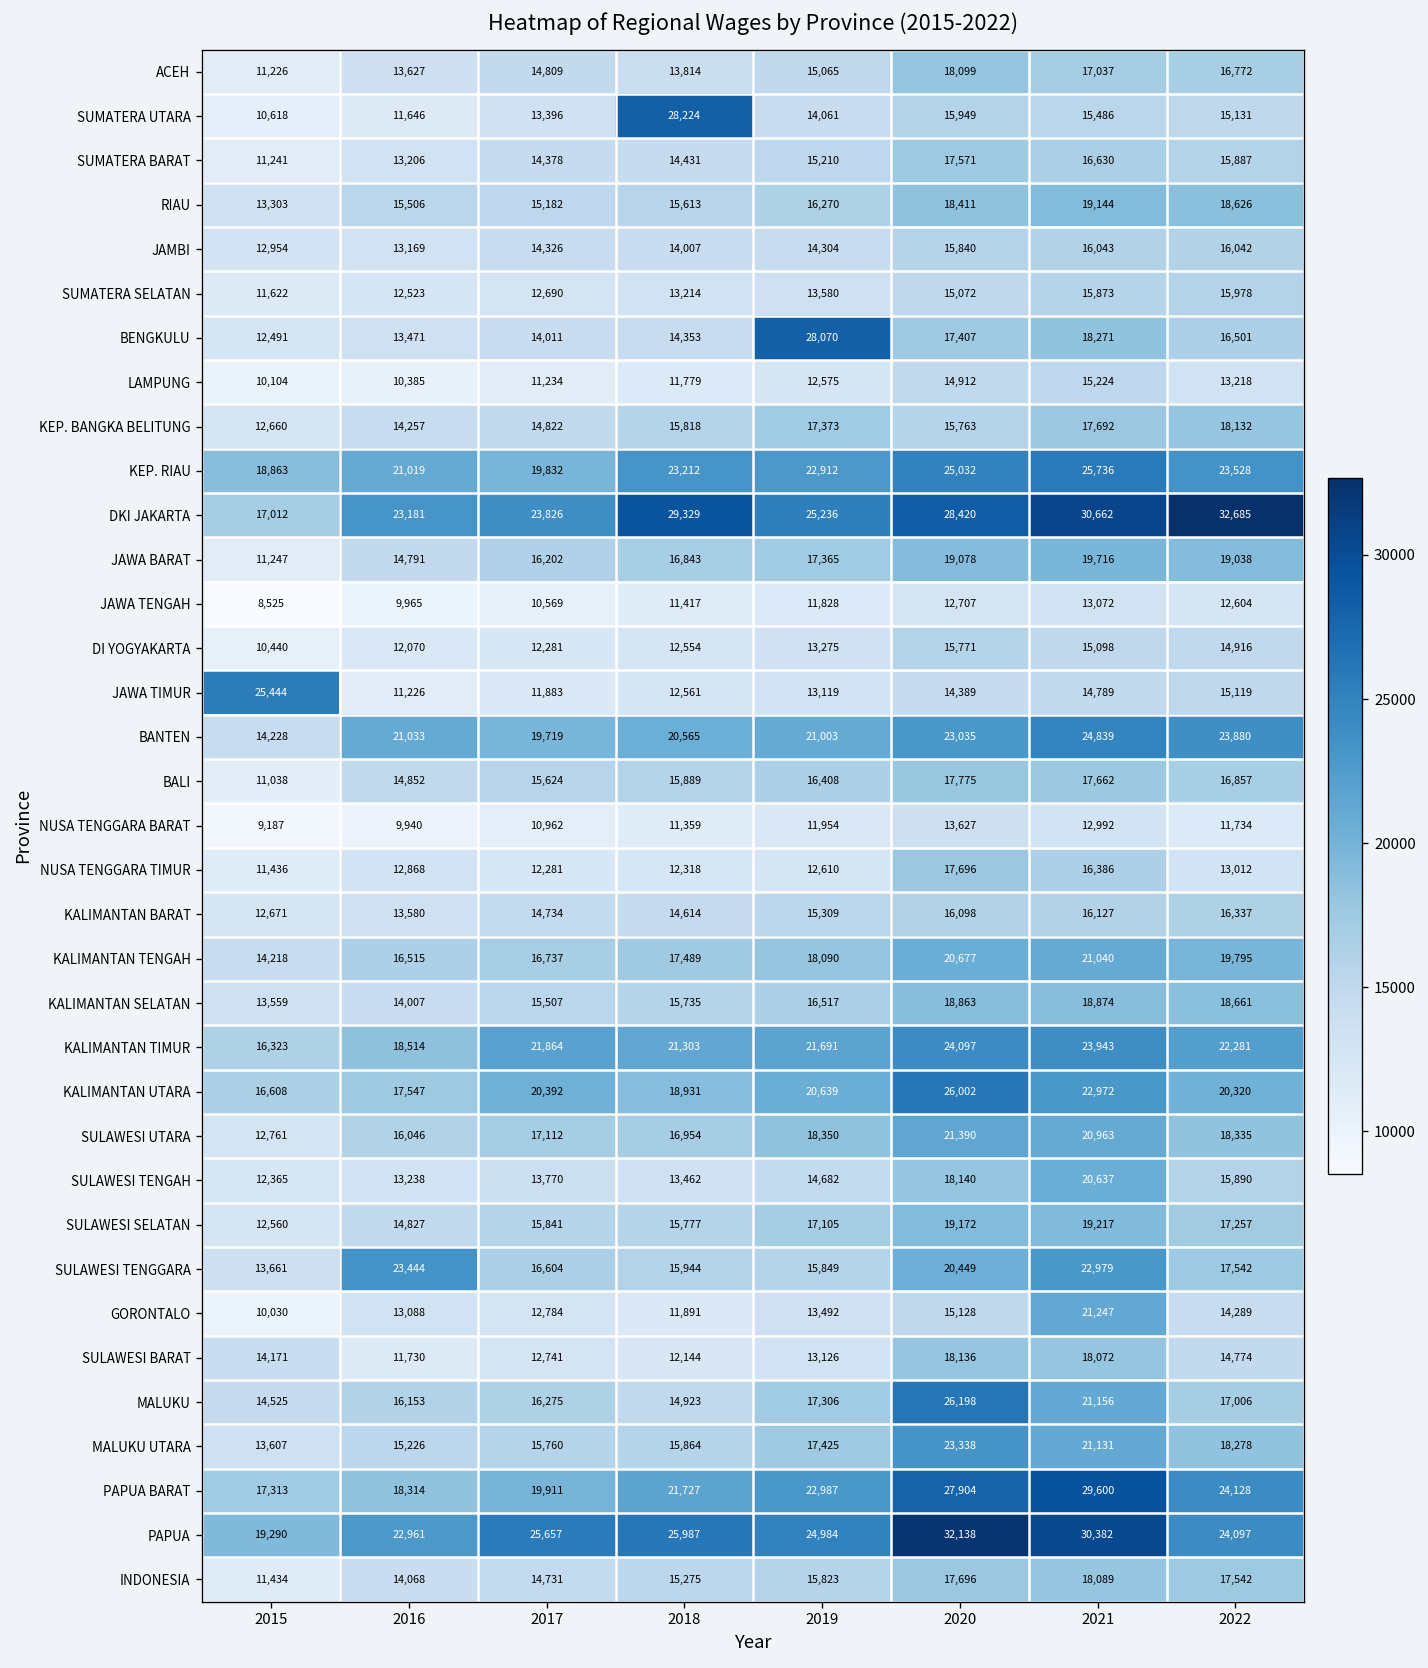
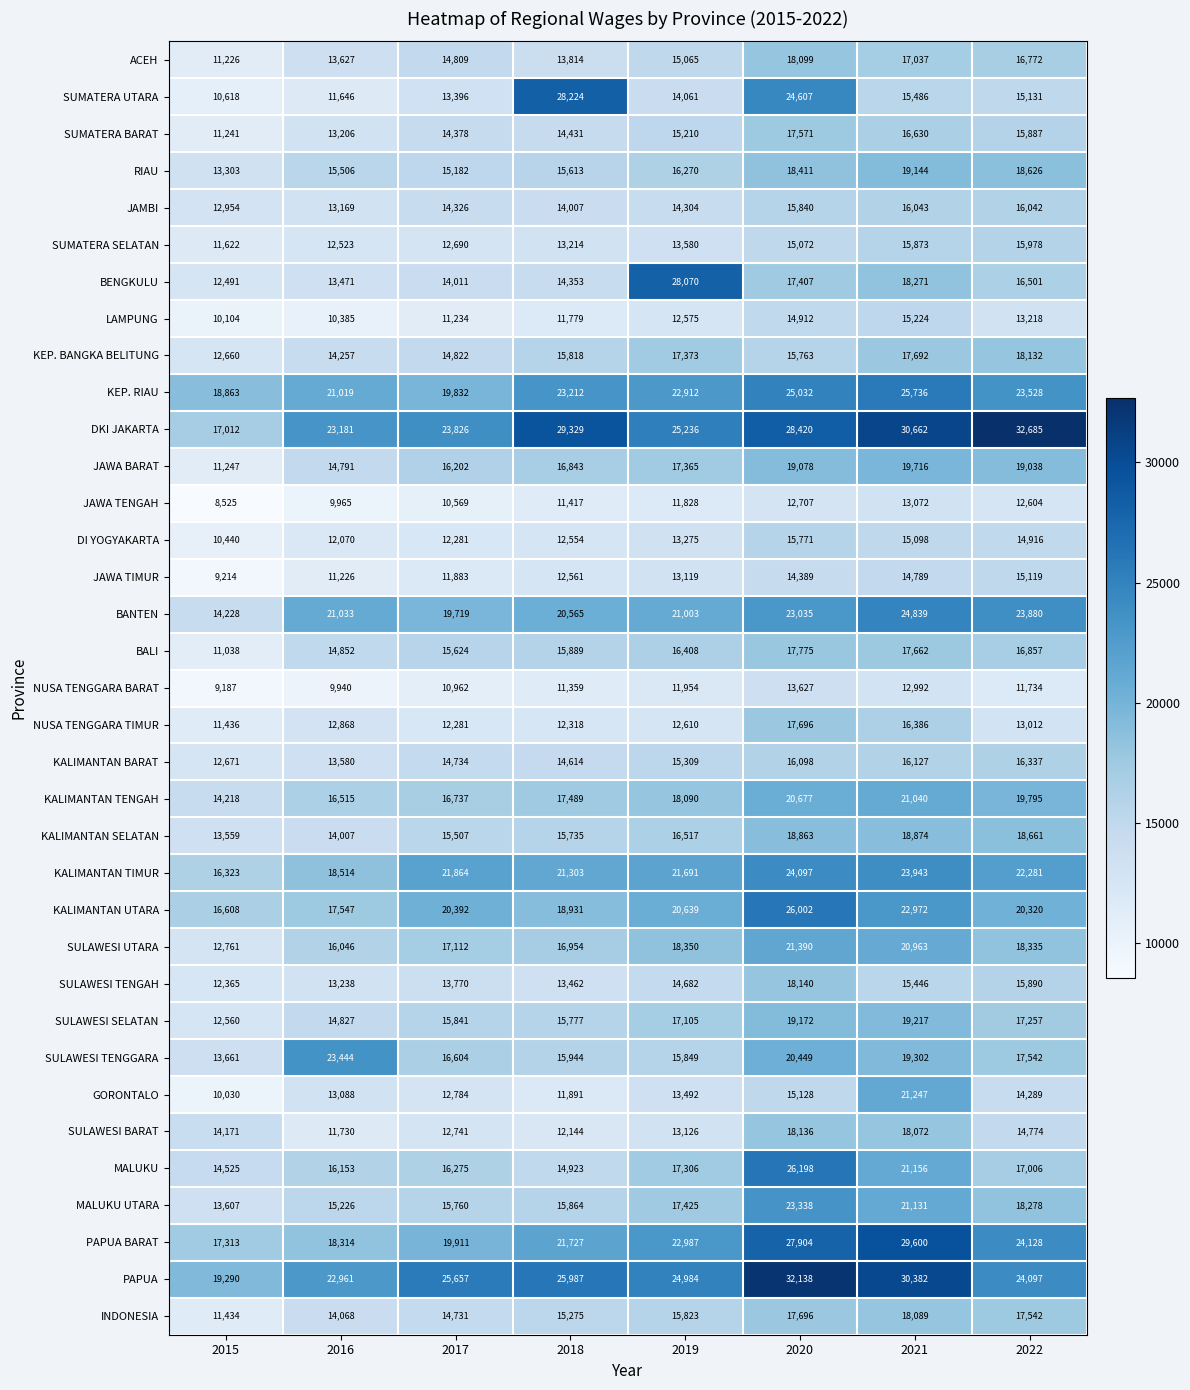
SUMATERA UTARA, 2020: 15,949 -> 24,607
JAWA TIMUR, 2015: 25,444 -> 9,214
SULAWESI TENGAH, 2021: 20,637 -> 15,446
SULAWESI TENGGARA, 2021: 22,979 -> 19,302
